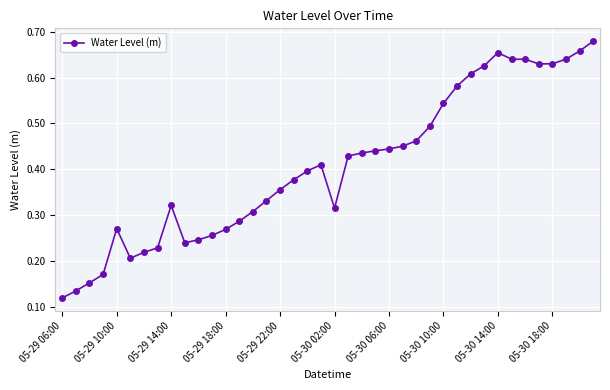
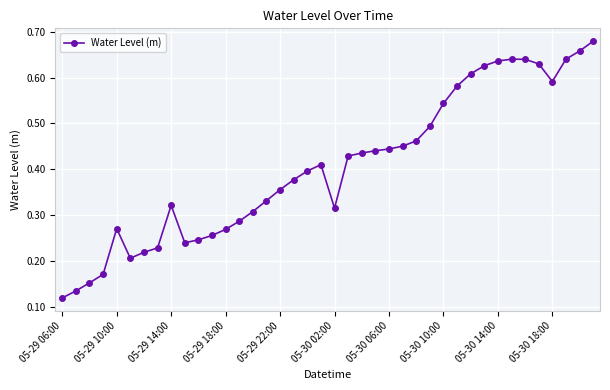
05-30 14:00: 0.65 -> 0.64
05-30 18:00: 0.63 -> 0.59
